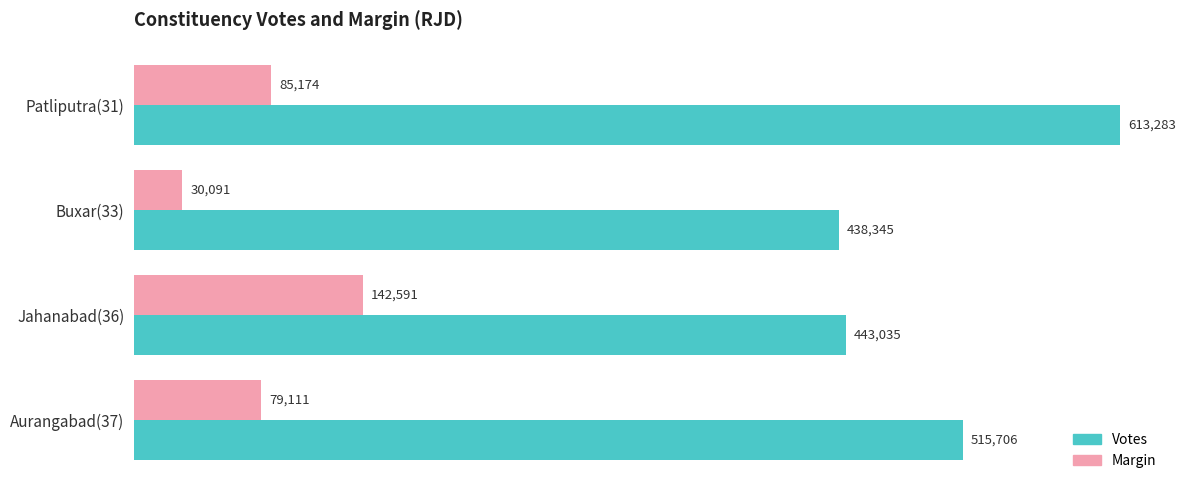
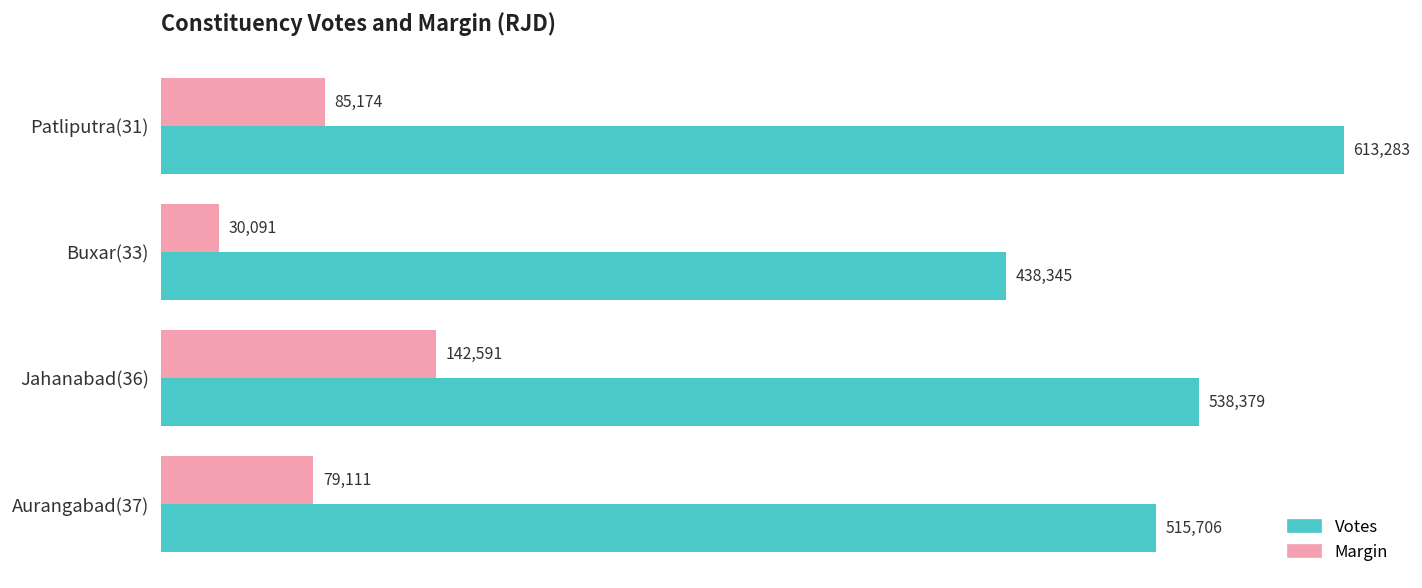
Votes, Jahanabad(36): 443,035 -> 538,379
